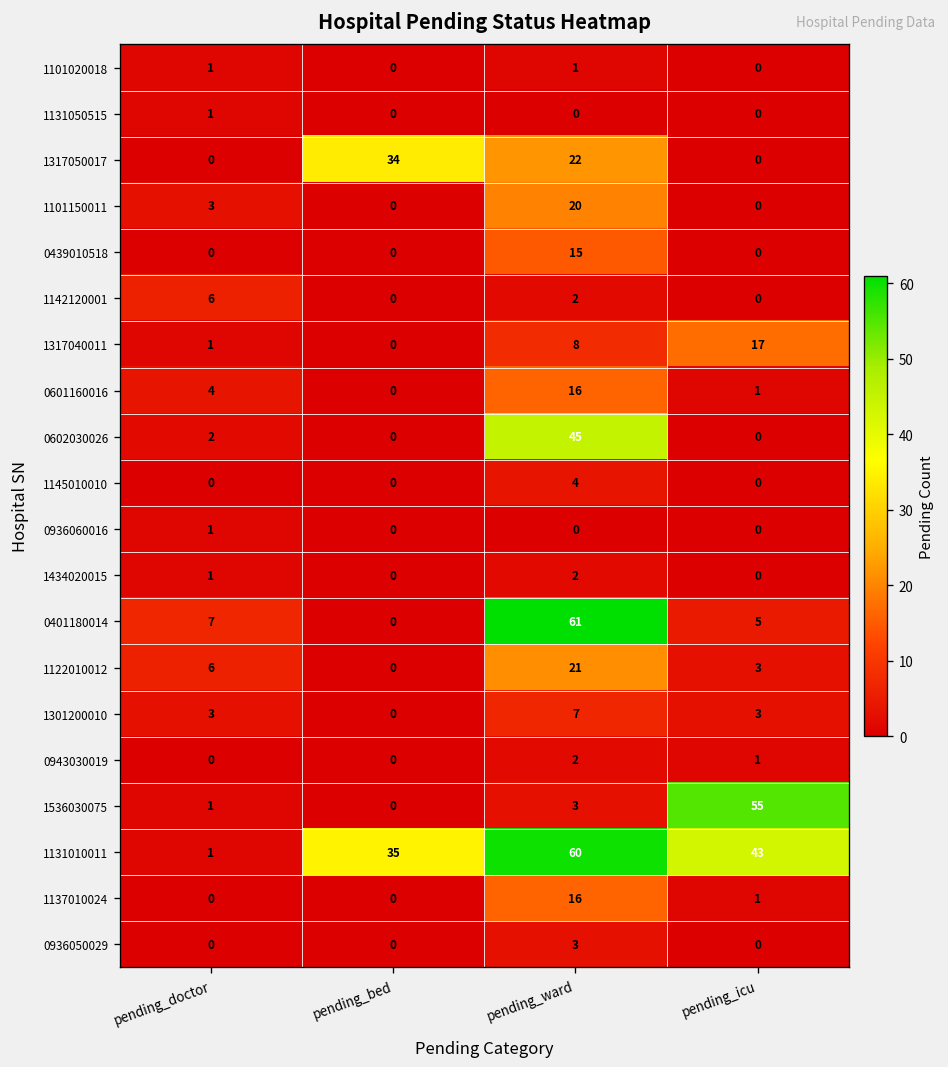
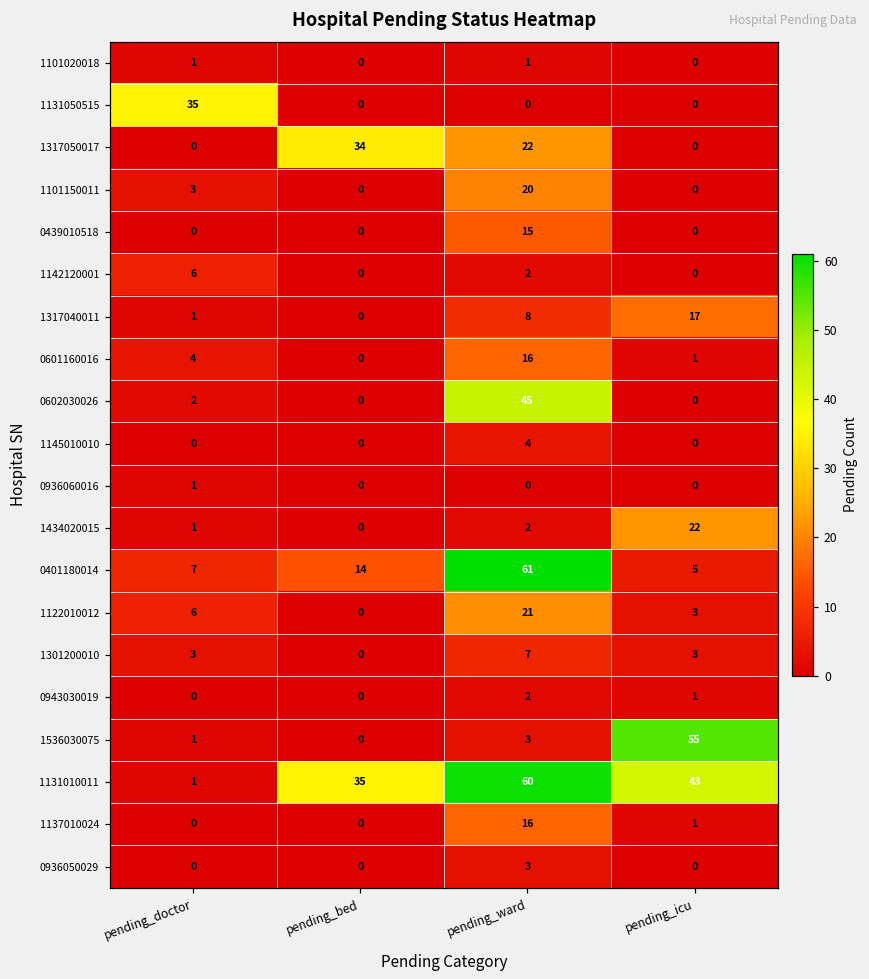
1131050515, pending_doctor: 1 -> 35
1434020015, pending_icu: 0 -> 22
0401180014, pending_bed: 0 -> 14
